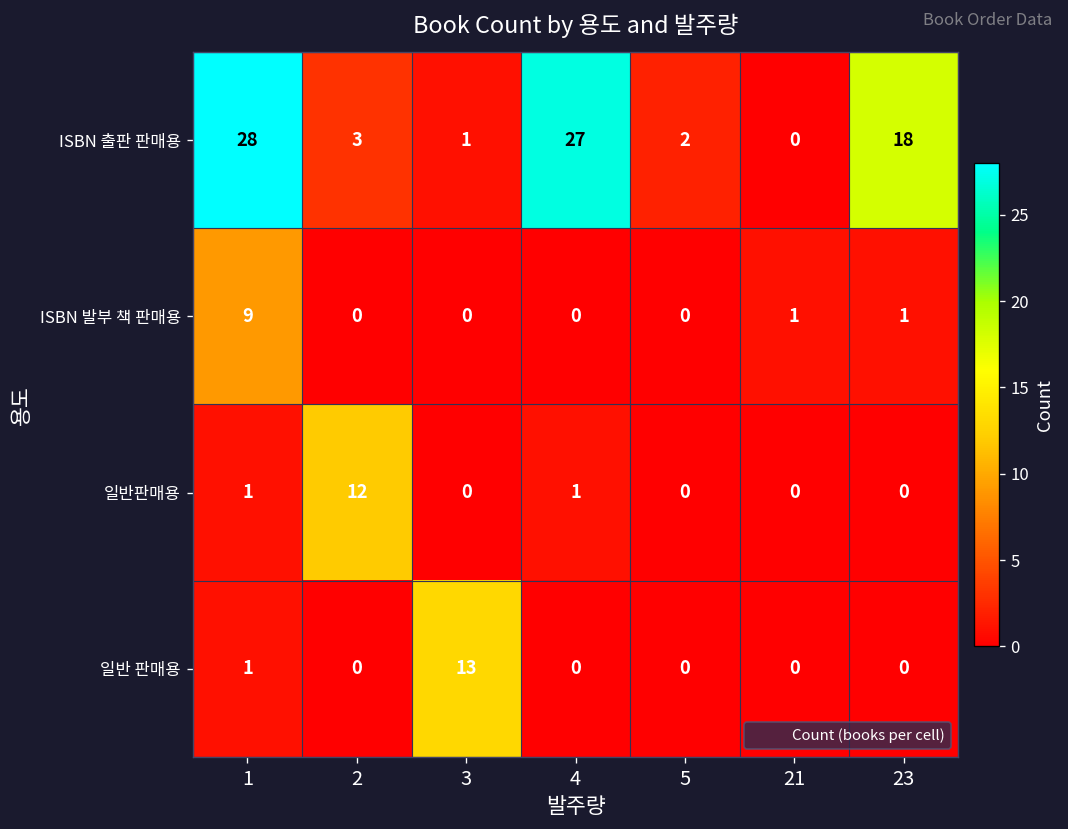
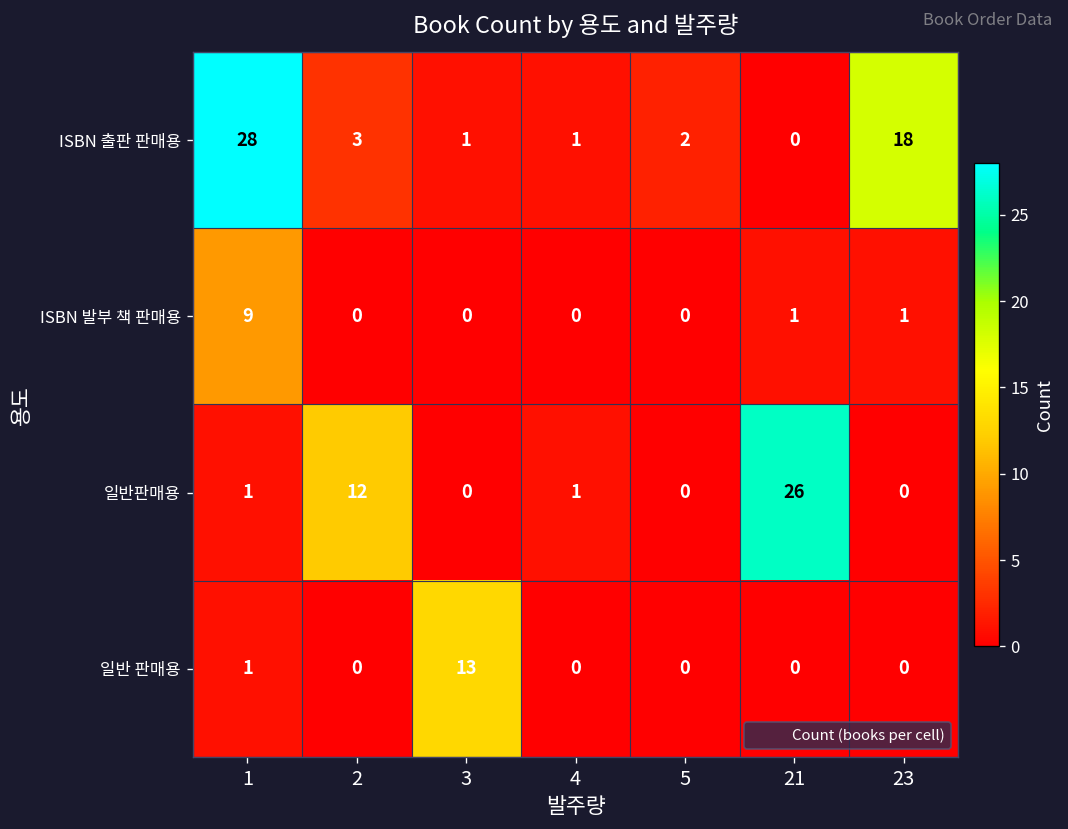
ISBN 출판 판매용, 4: 27 -> 1
일반판매용, 21: 0 -> 26
